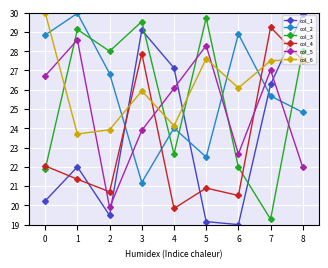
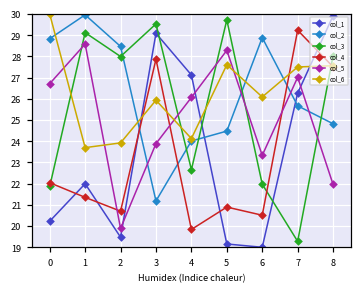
col_2, 2: 26.8 -> 28.5
col_2, 5: 22.5 -> 24.5
col_5, 6: 22.7 -> 23.3
